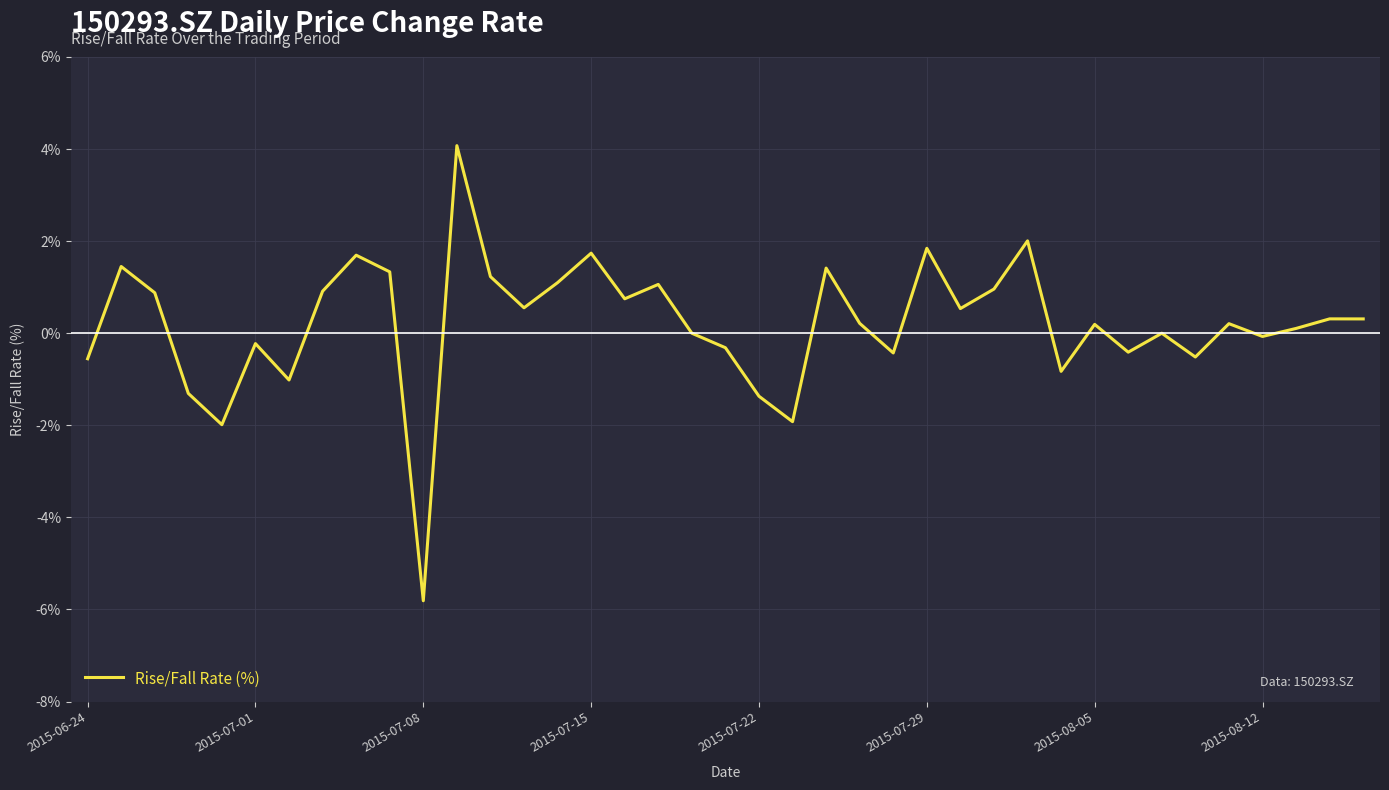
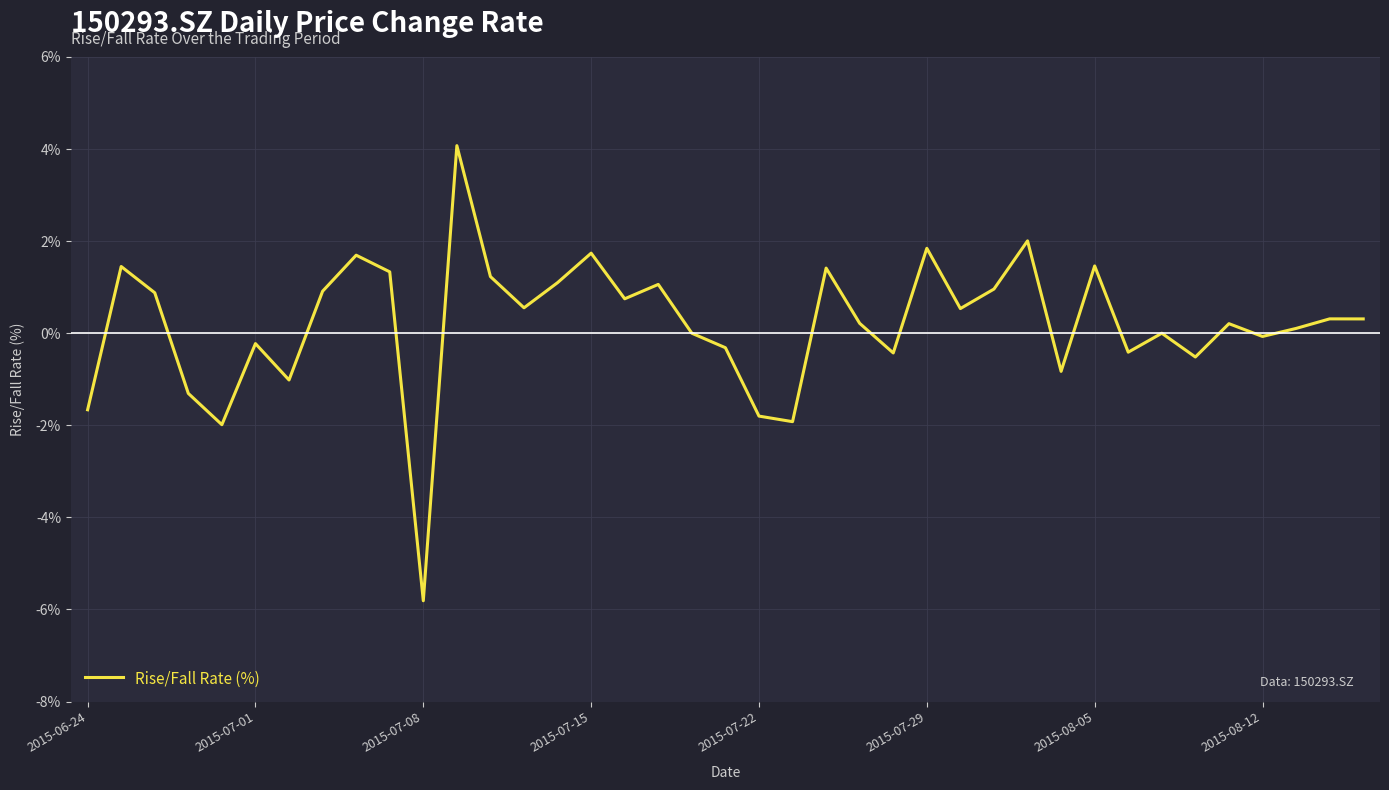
2015-06-24: -0.6% -> -1.7%
2015-07-22: -1.4% -> -1.8%
2015-08-05: 0.2% -> 1.5%
